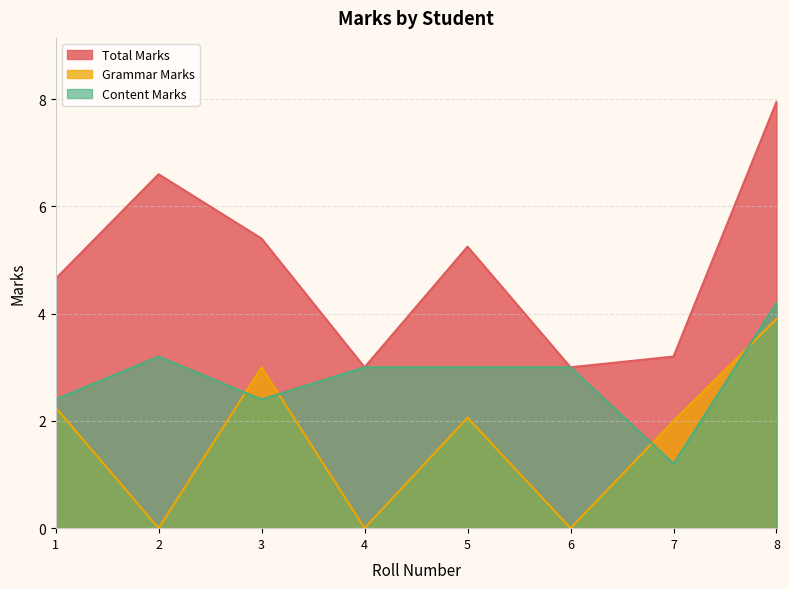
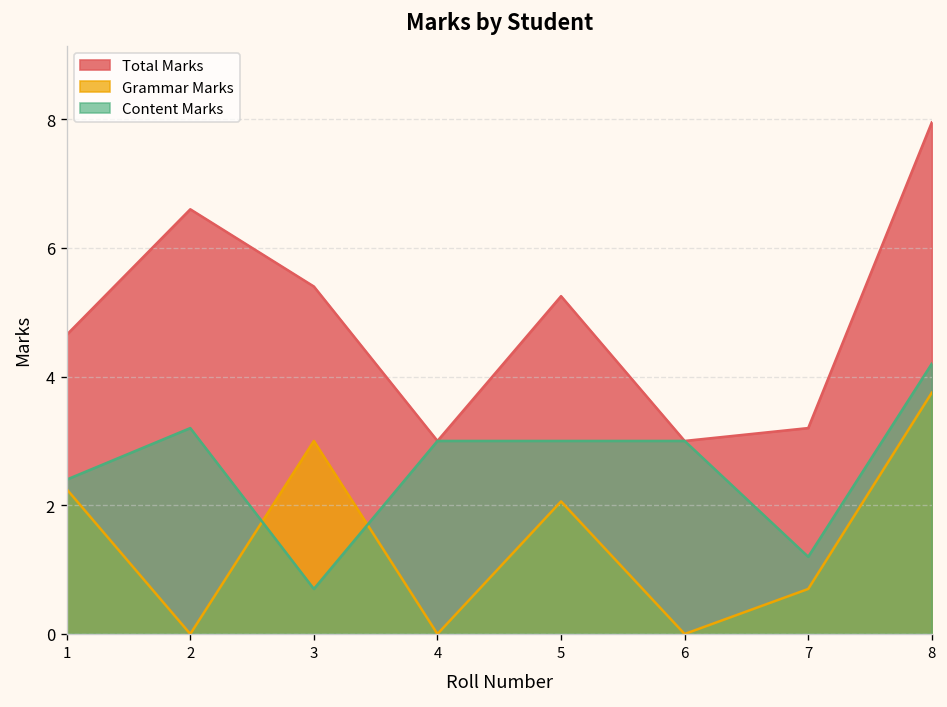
Content Marks, 3: 2.4 -> 0.7
Grammar Marks, 7: 2.0 -> 0.7
Grammar Marks, 8: 3.9 -> 3.8
